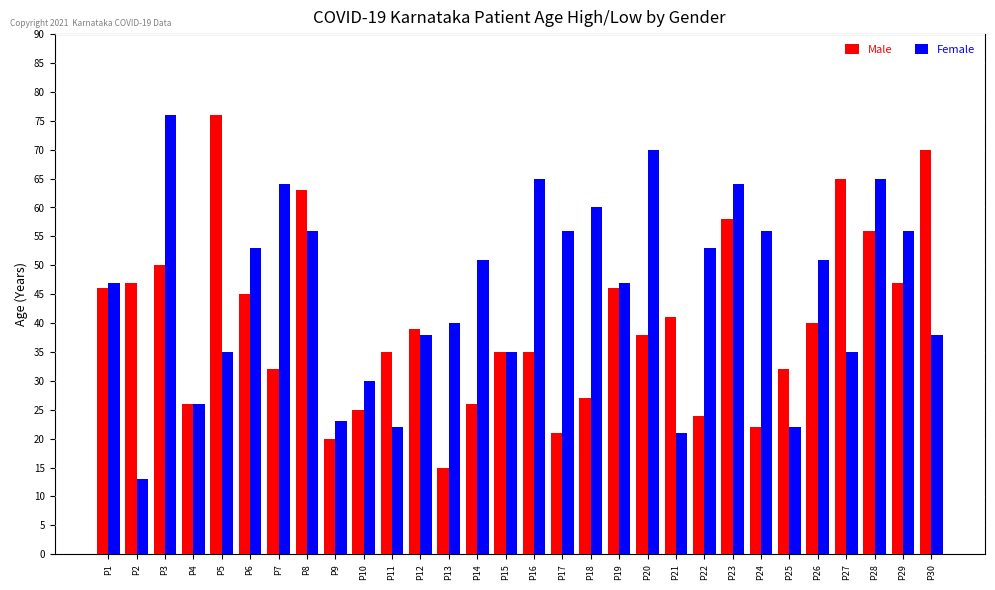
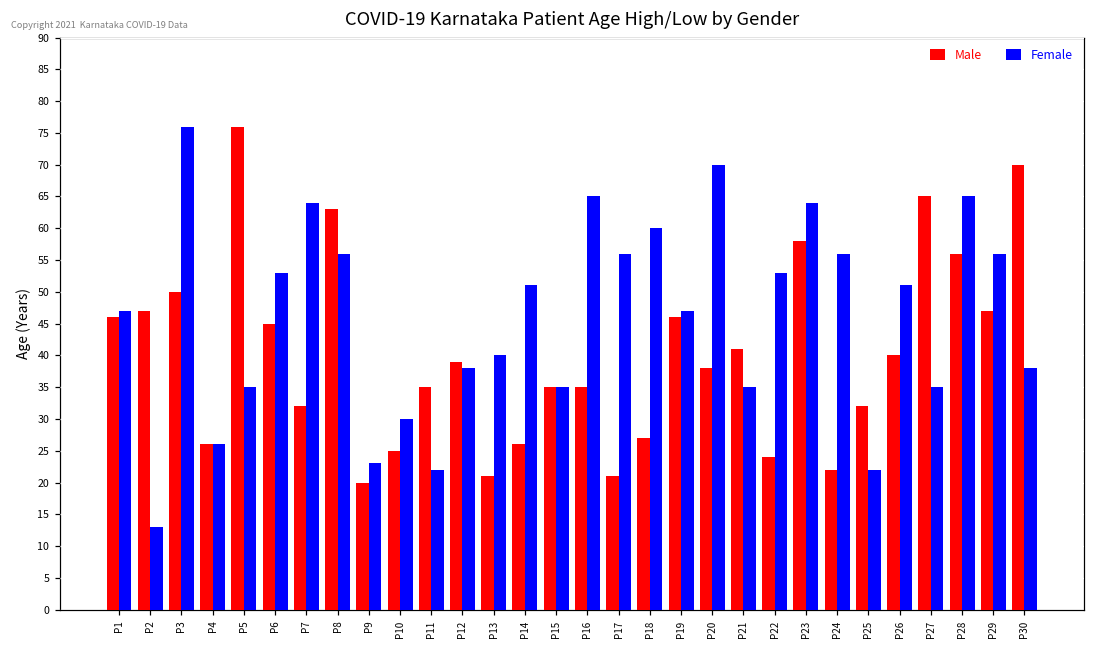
Male, P13: 15 -> 21
Female, P21: 21 -> 35
